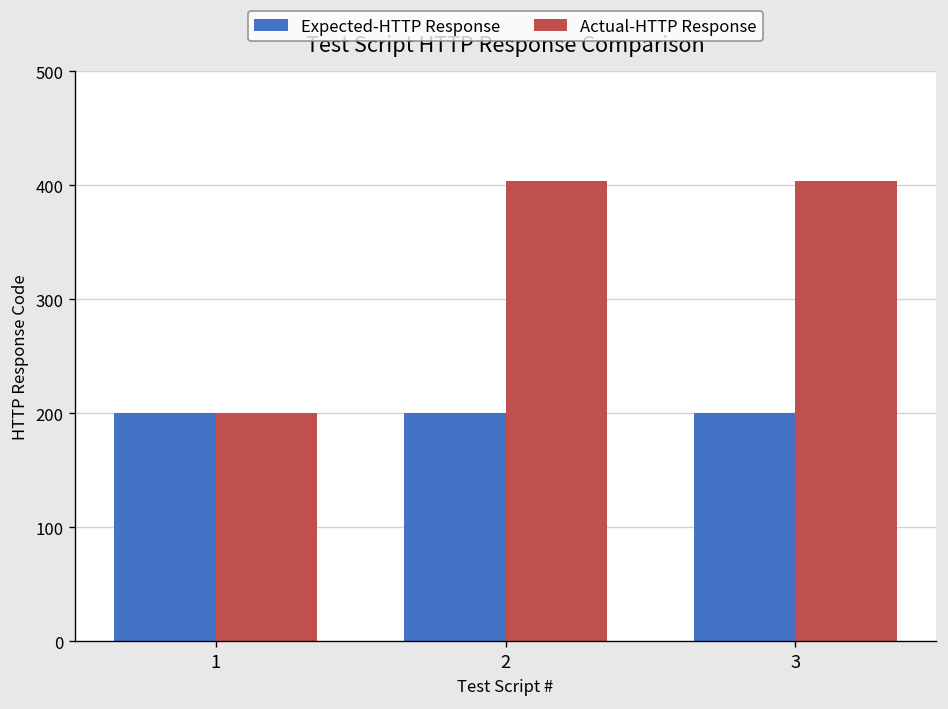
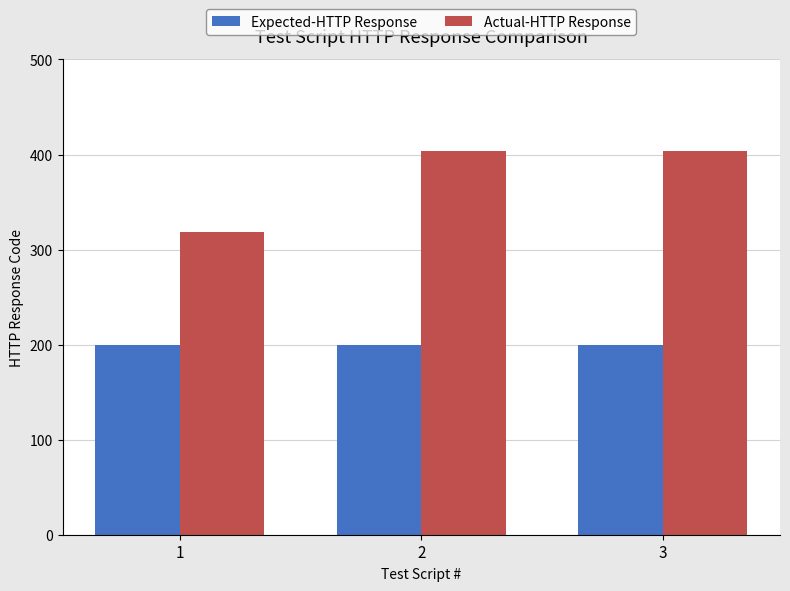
Actual-HTTP Response, 1: 200 -> 320
